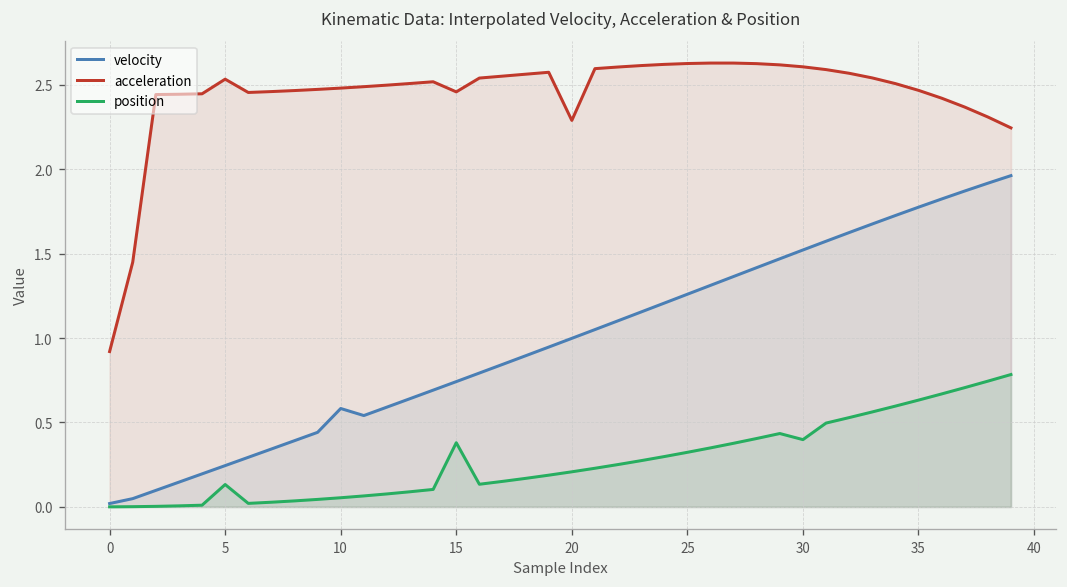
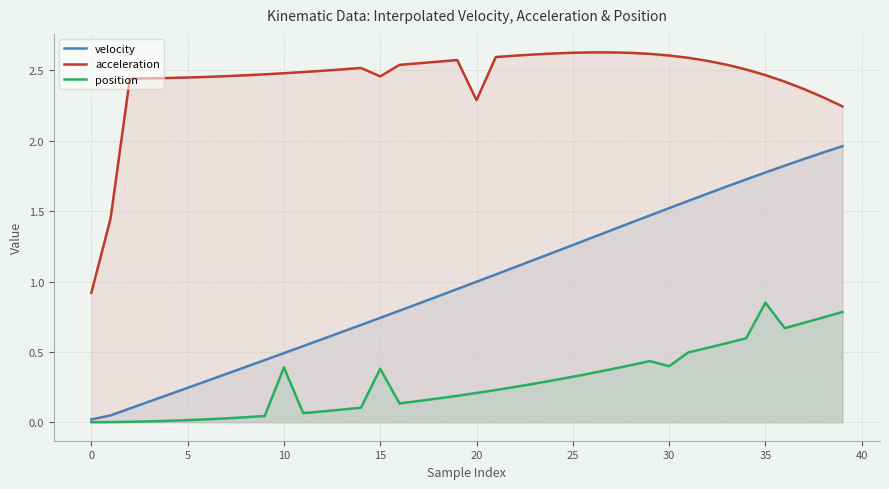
acceleration, 5: 2.53 -> 2.45
position, 5: 0.13 -> 0.01
velocity, 10: 0.58 -> 0.49
position, 10: 0.05 -> 0.39
position, 35: 0.63 -> 0.85
